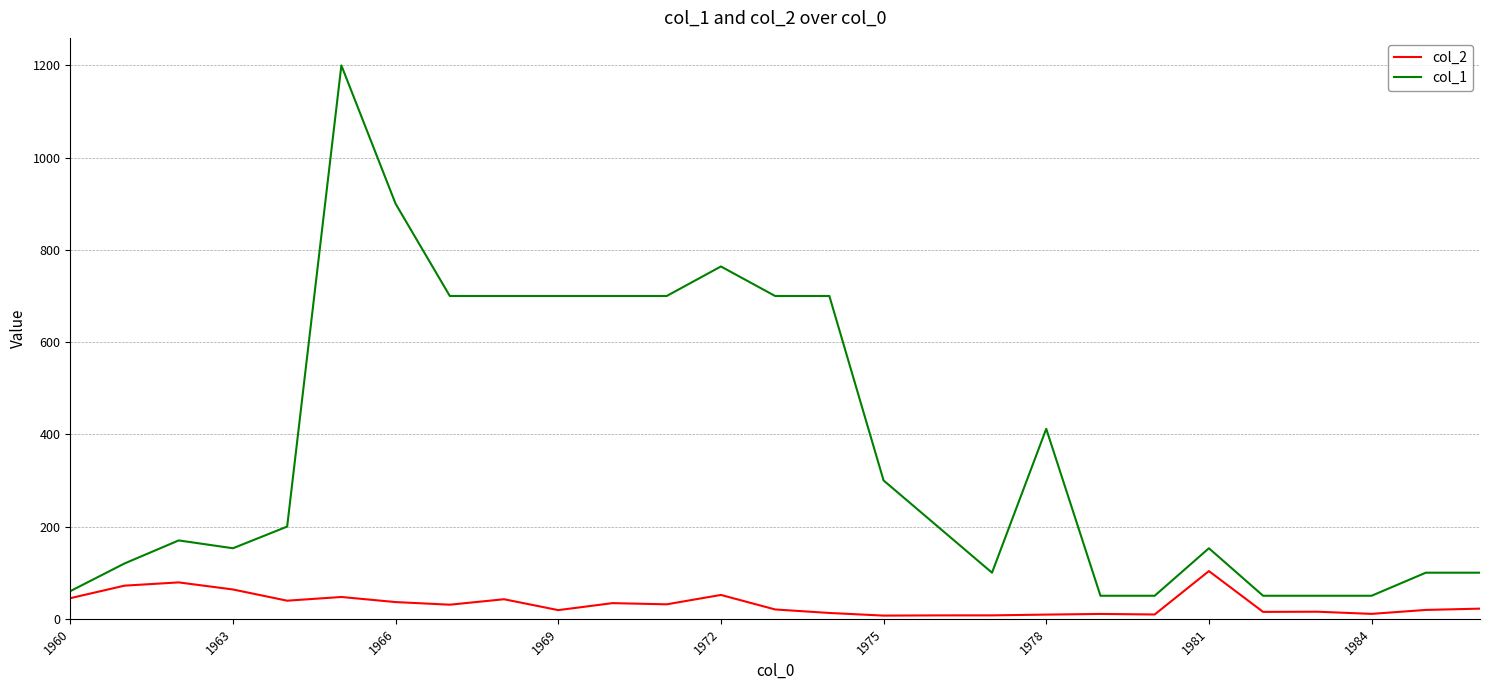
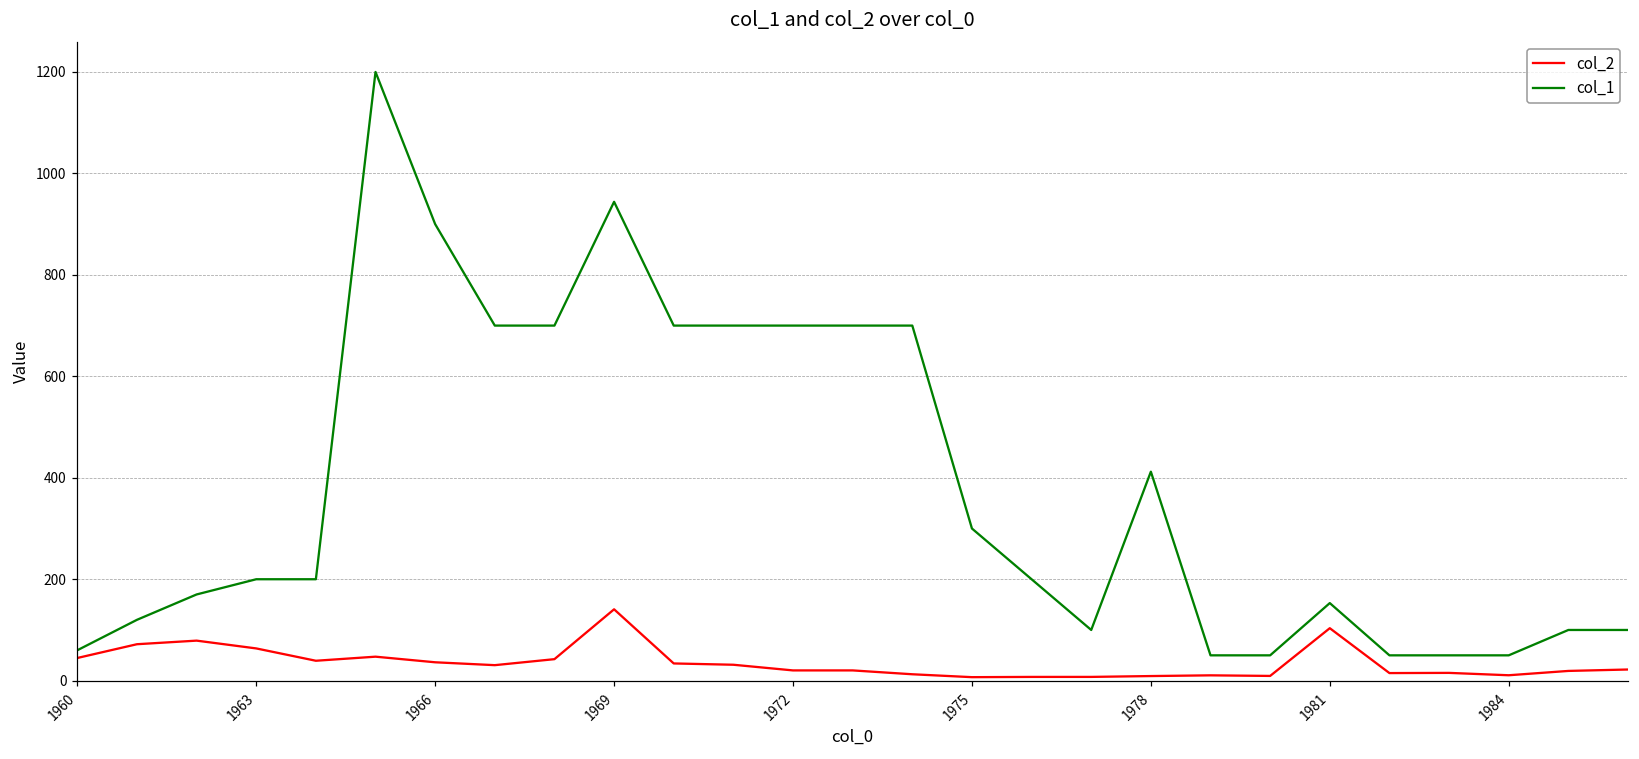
col_1, 1963: 150 -> 200
col_2, 1969: 20 -> 140
col_1, 1969: 700 -> 940
col_2, 1972: 50 -> 20
col_1, 1972: 760 -> 700
